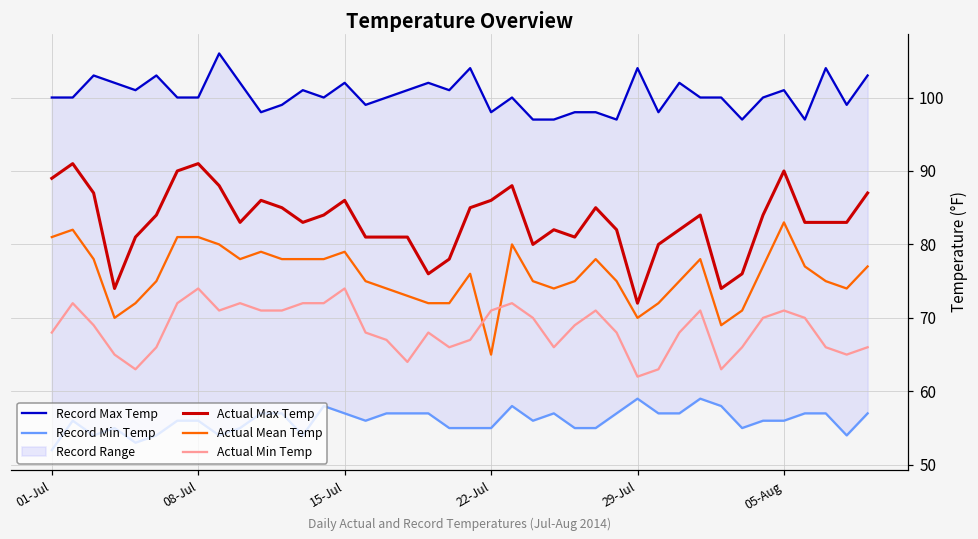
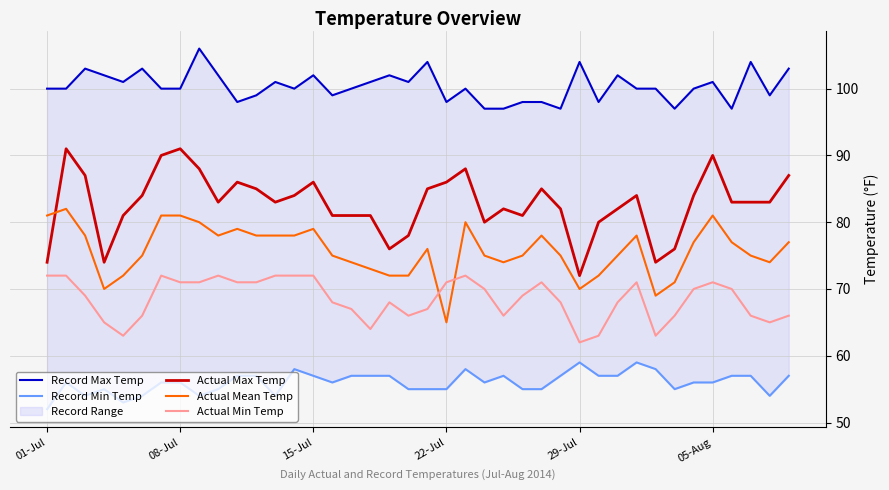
Actual Max Temp, 01-Jul: 89 -> 74
Actual Min Temp, 01-Jul: 68 -> 72
Actual Min Temp, 08-Jul: 74 -> 71
Actual Min Temp, 15-Jul: 74 -> 72
Actual Mean Temp, 05-Aug: 83 -> 81
